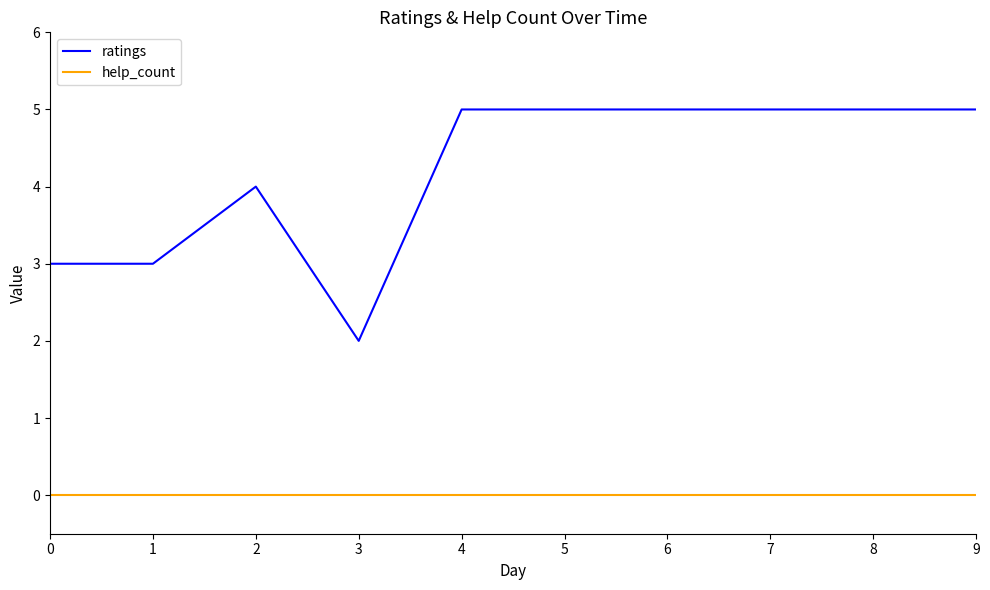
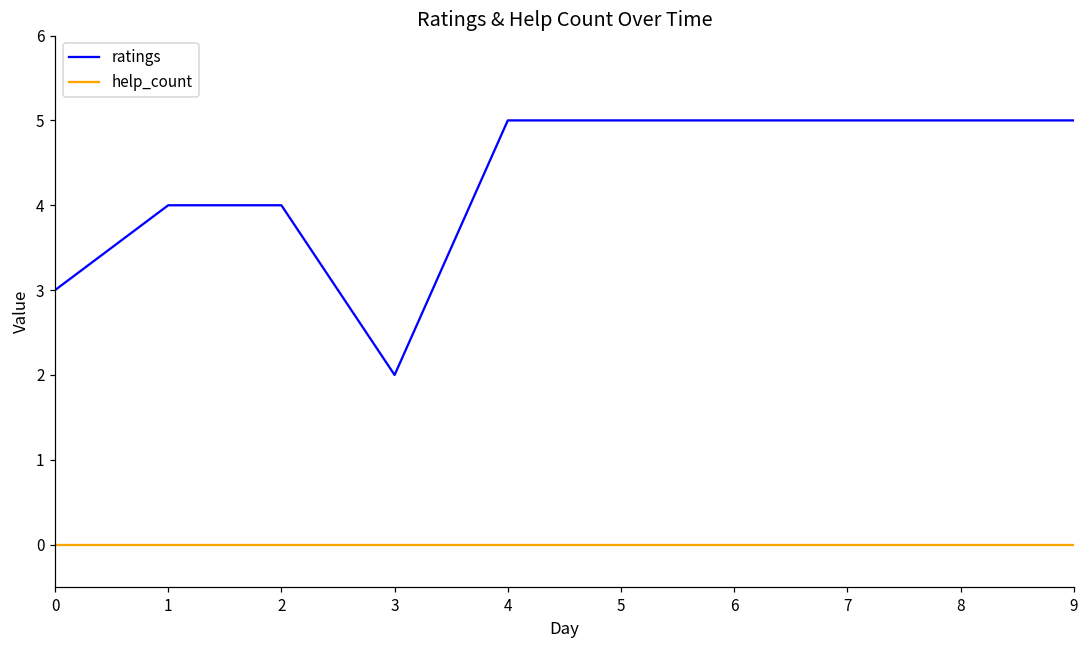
ratings, 1: 3 -> 4
